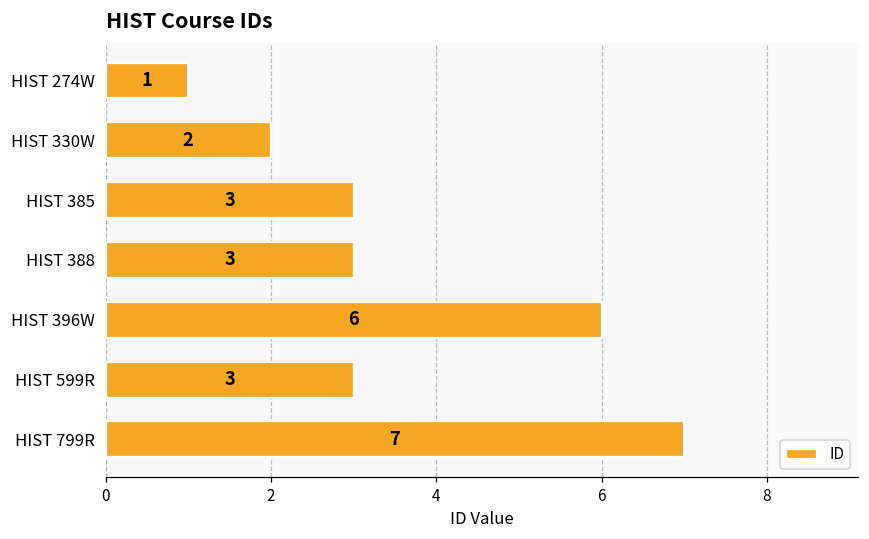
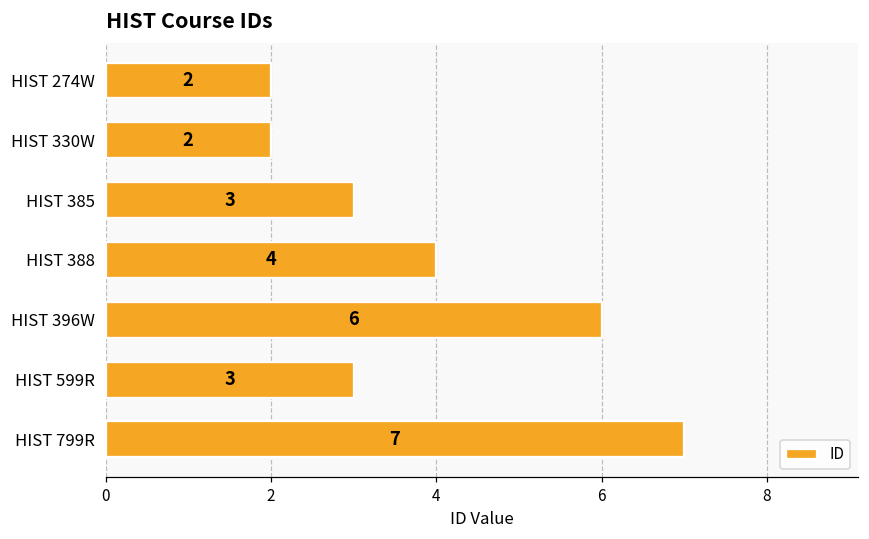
HIST 274W: 1 -> 2
HIST 388: 3 -> 4
